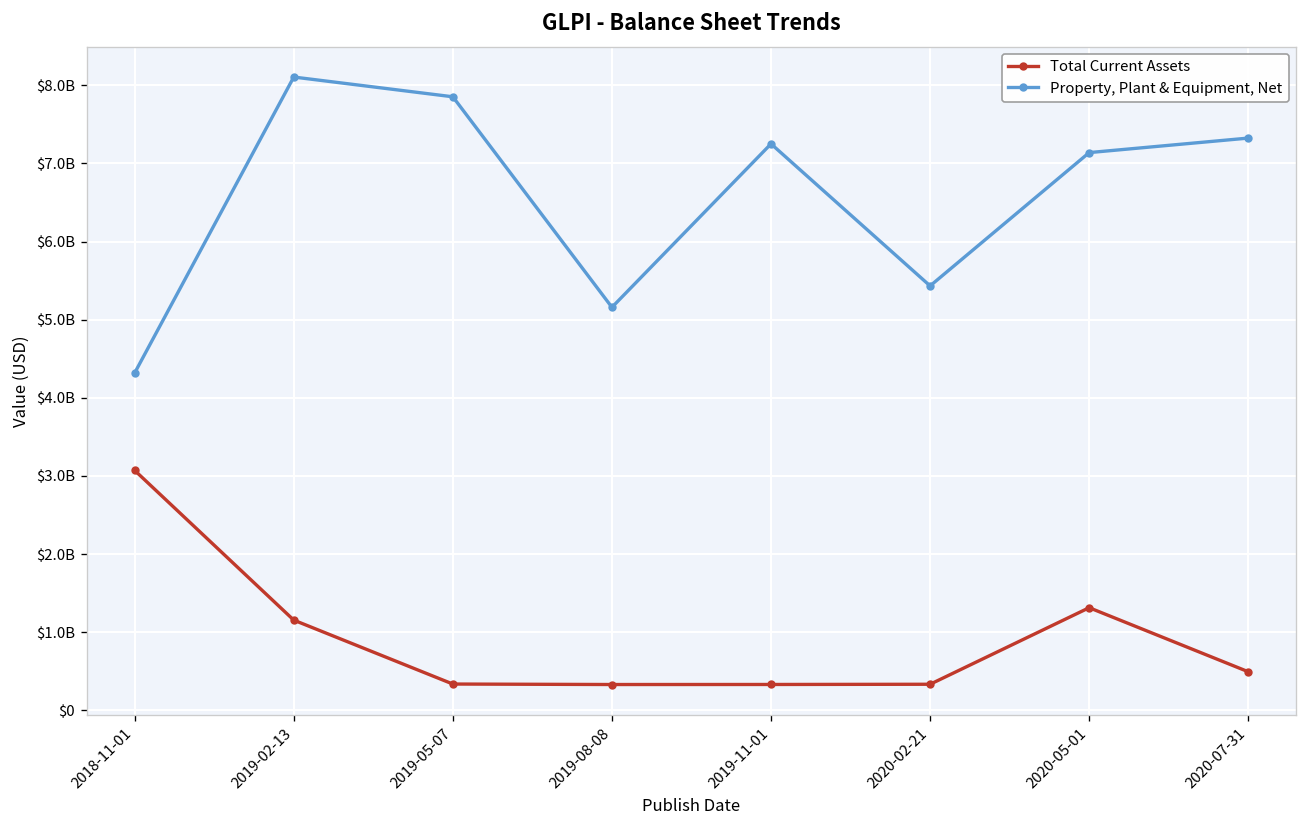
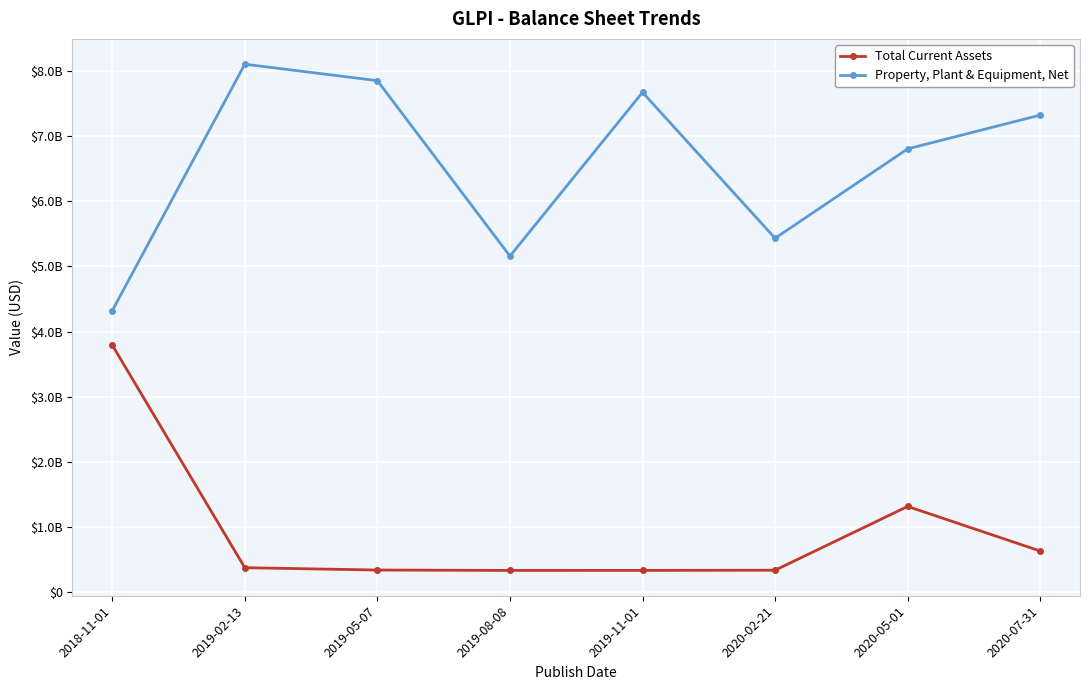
Total Current Assets, 2018-11-01: $3100000000 -> $3800000000
Total Current Assets, 2019-02-13: $1200000000 -> $400000000
Property, Plant & Equipment, Net, 2019-11-01: $7300000000 -> $7700000000
Property, Plant & Equipment, Net, 2020-05-01: $7100000000 -> $6800000000
Total Current Assets, 2020-07-31: $500000000 -> $600000000
